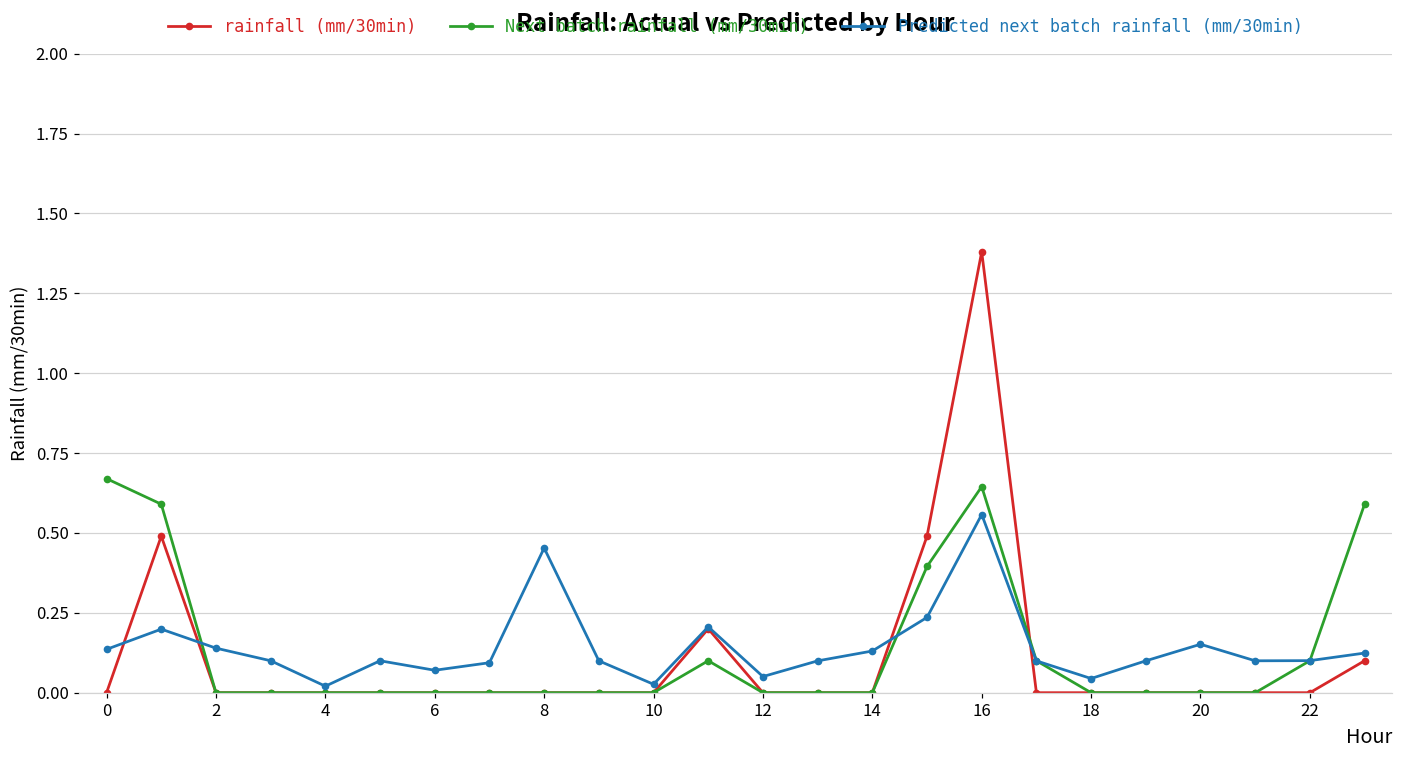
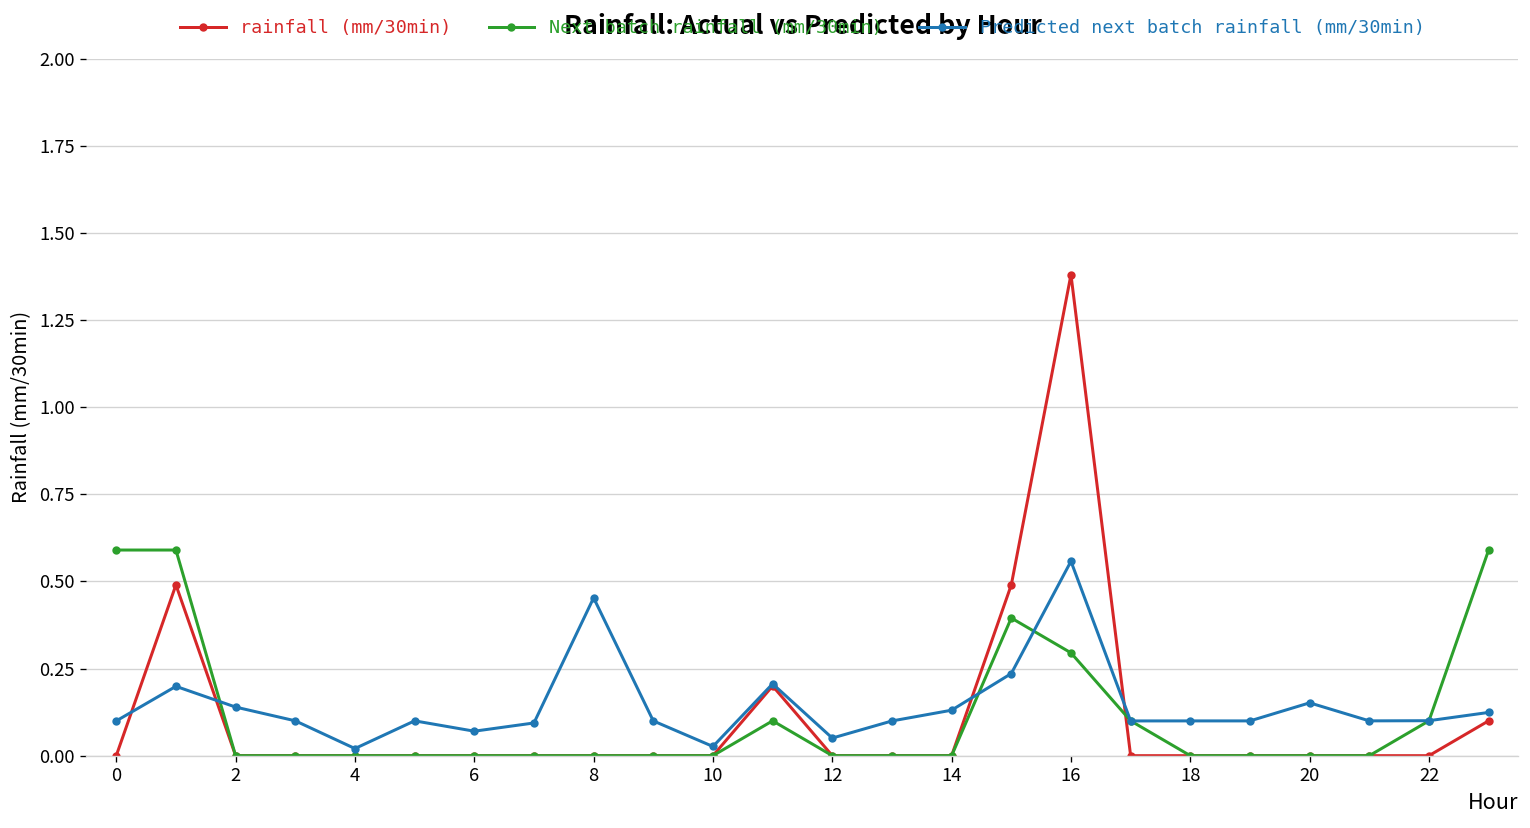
Next batch rainfall (mm/30min), 0: 0.67 -> 0.59
Predicted next batch rainfall (mm/30min), 0: 0.14 -> 0.10
Next batch rainfall (mm/30min), 16: 0.65 -> 0.30
Predicted next batch rainfall (mm/30min), 18: 0.04 -> 0.10
